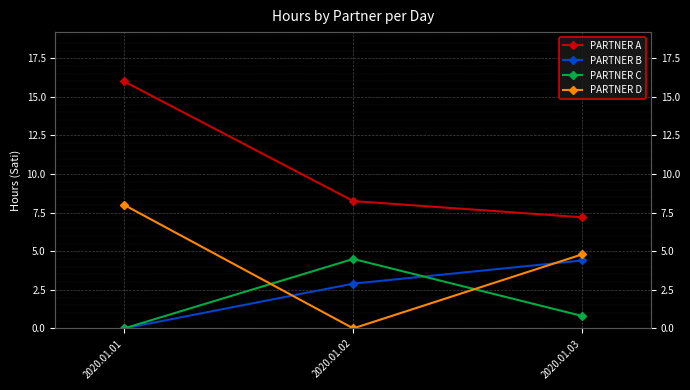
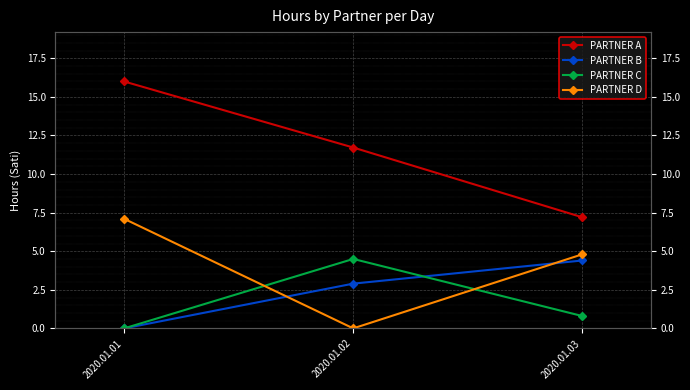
PARTNER D, 2020.01.01: 8.0 -> 7.1
PARTNER A, 2020.01.02: 8.3 -> 11.7
